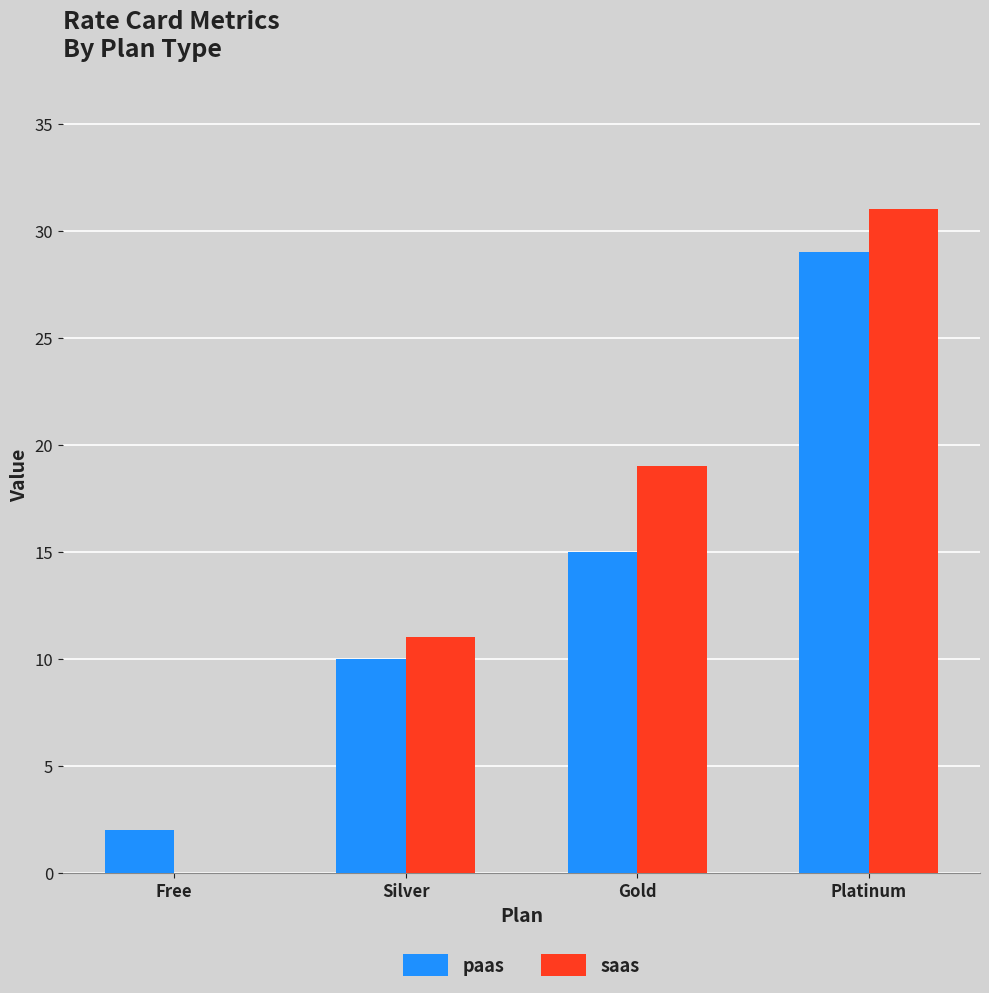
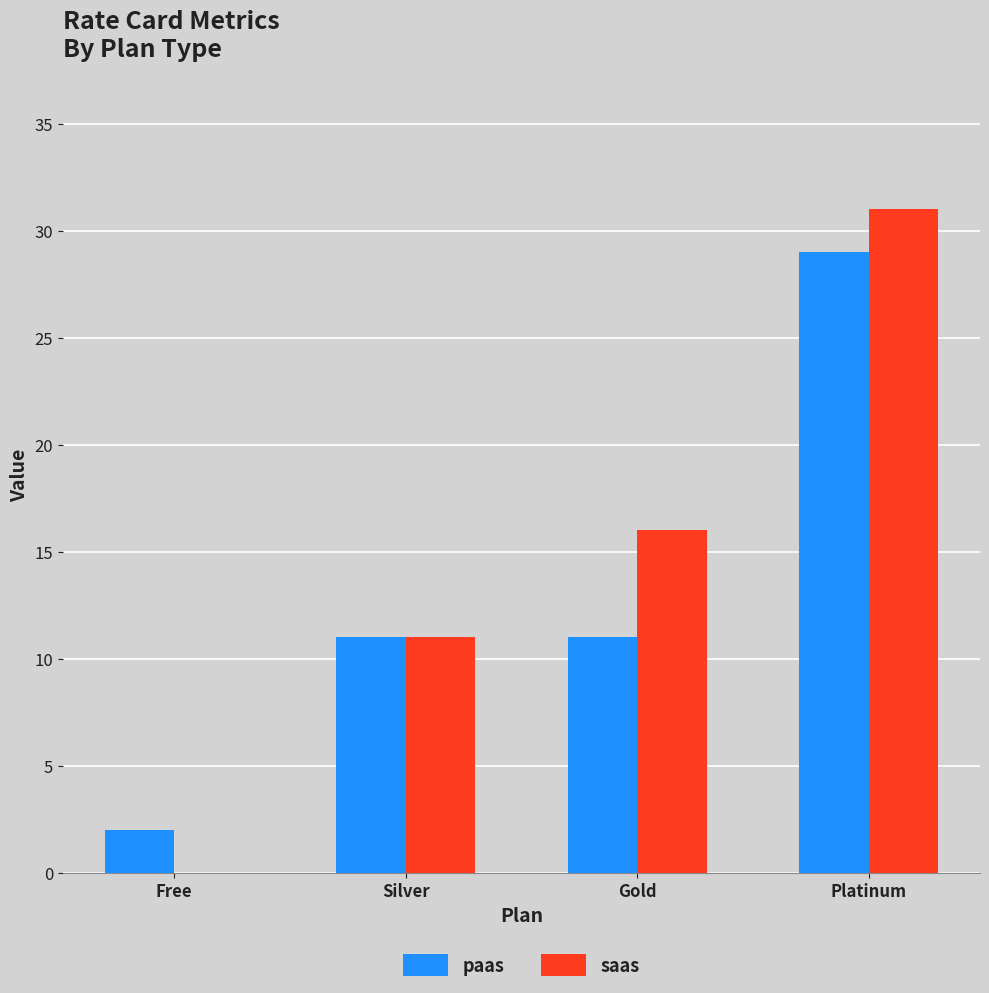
paas, Silver: 10 -> 11
paas, Gold: 15 -> 11
saas, Gold: 19 -> 16
